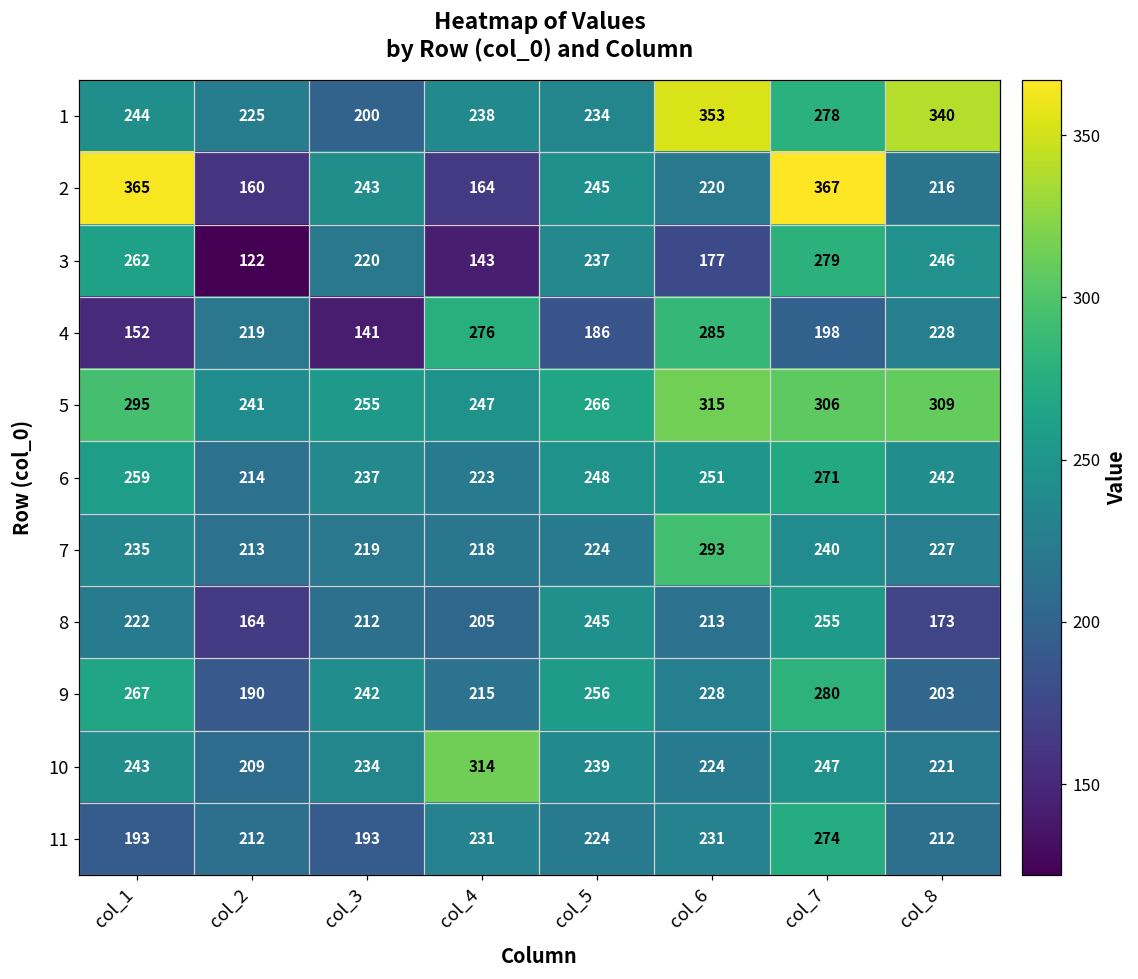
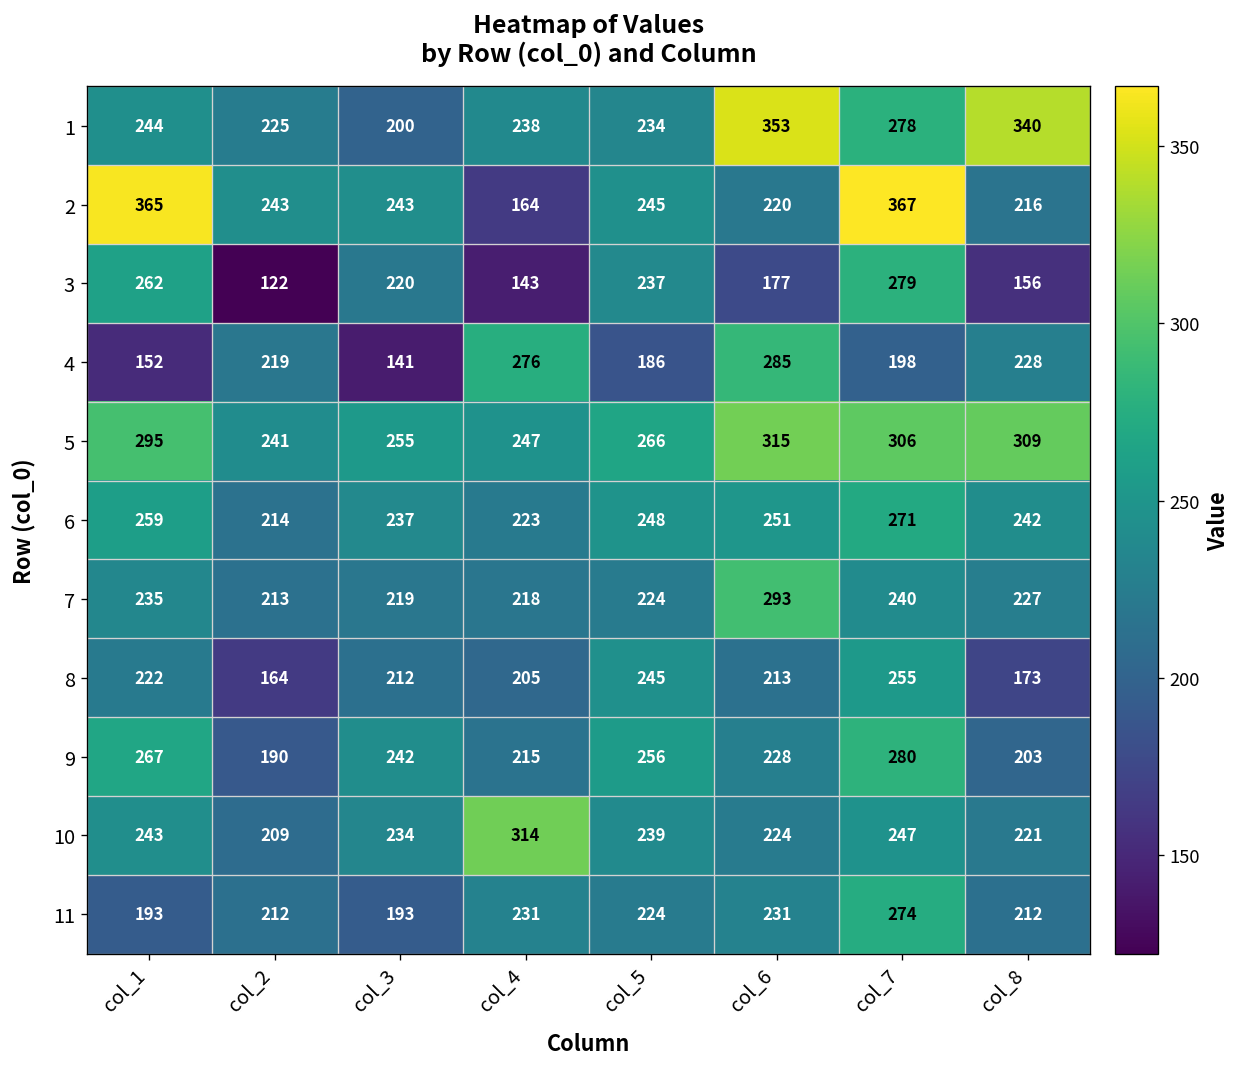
2, col_2: 160 -> 243
3, col_8: 246 -> 156
